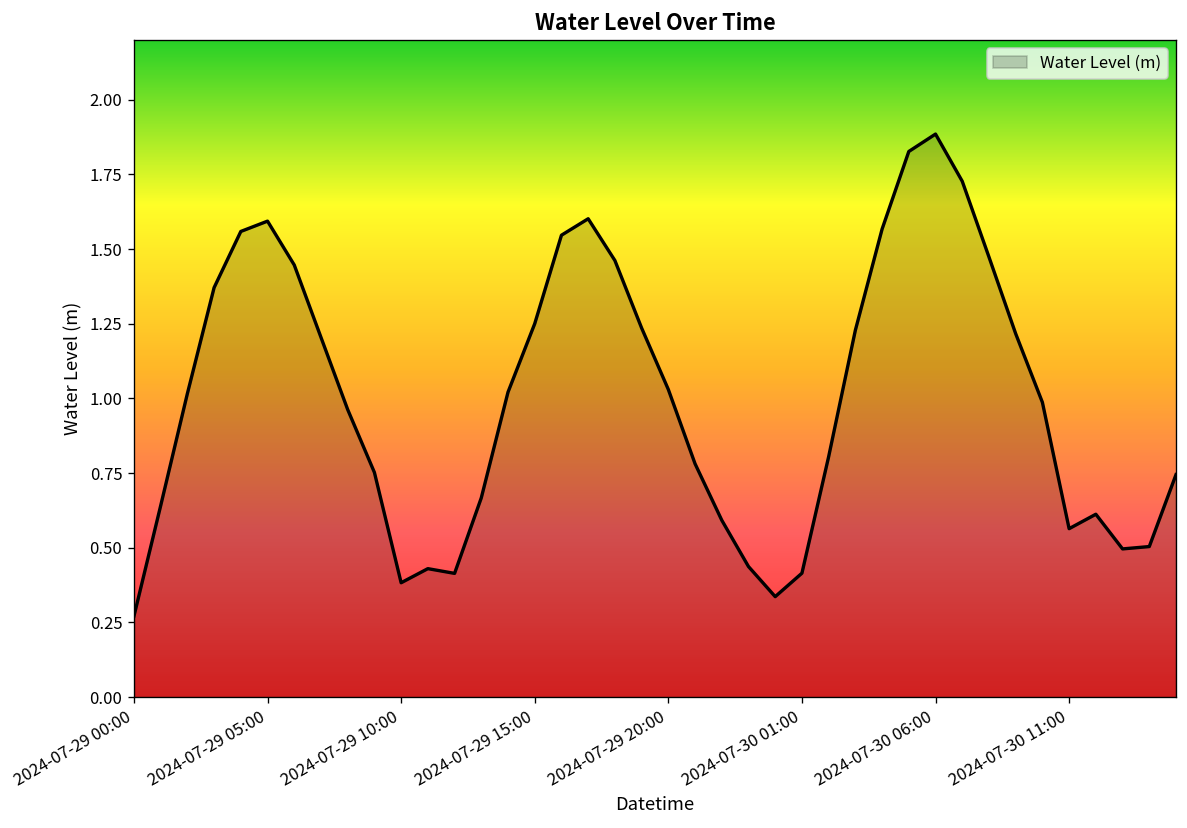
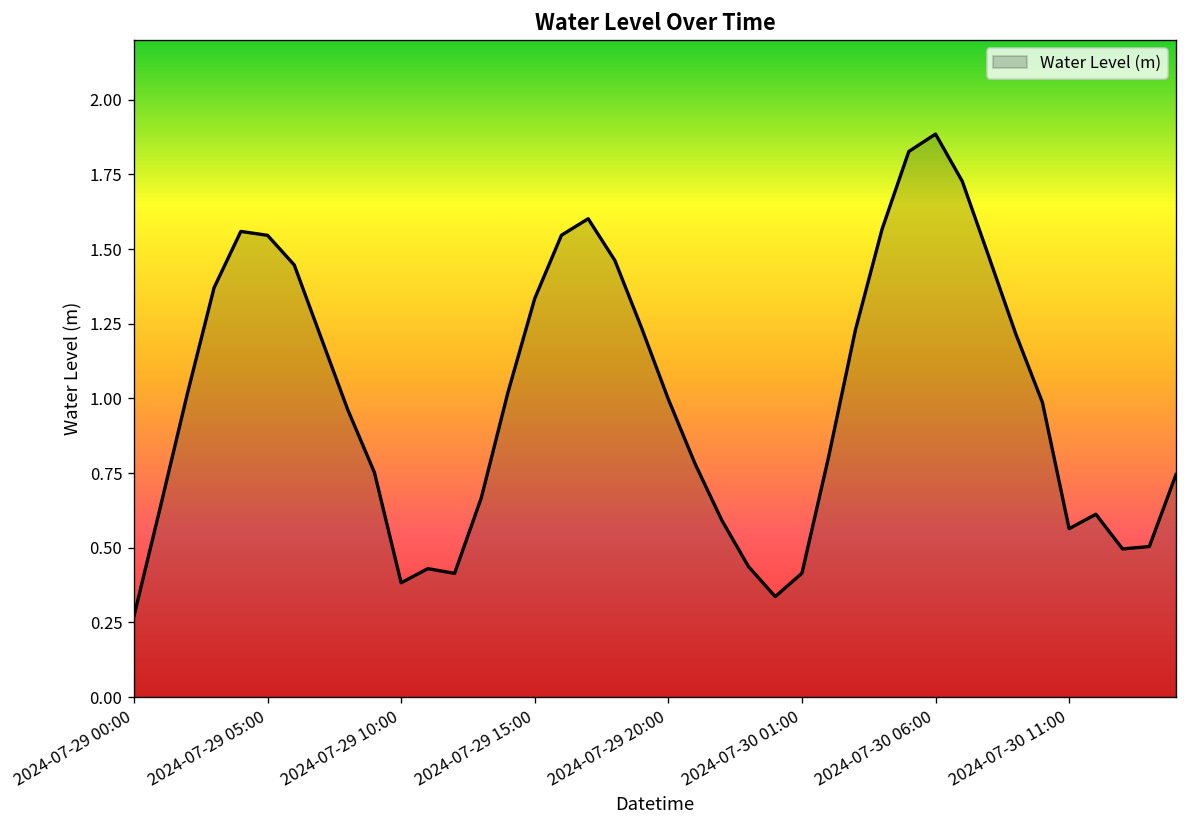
2024-07-29 05:00: 1.59 -> 1.55
2024-07-29 15:00: 1.25 -> 1.33
2024-07-29 20:00: 1.03 -> 1.00
